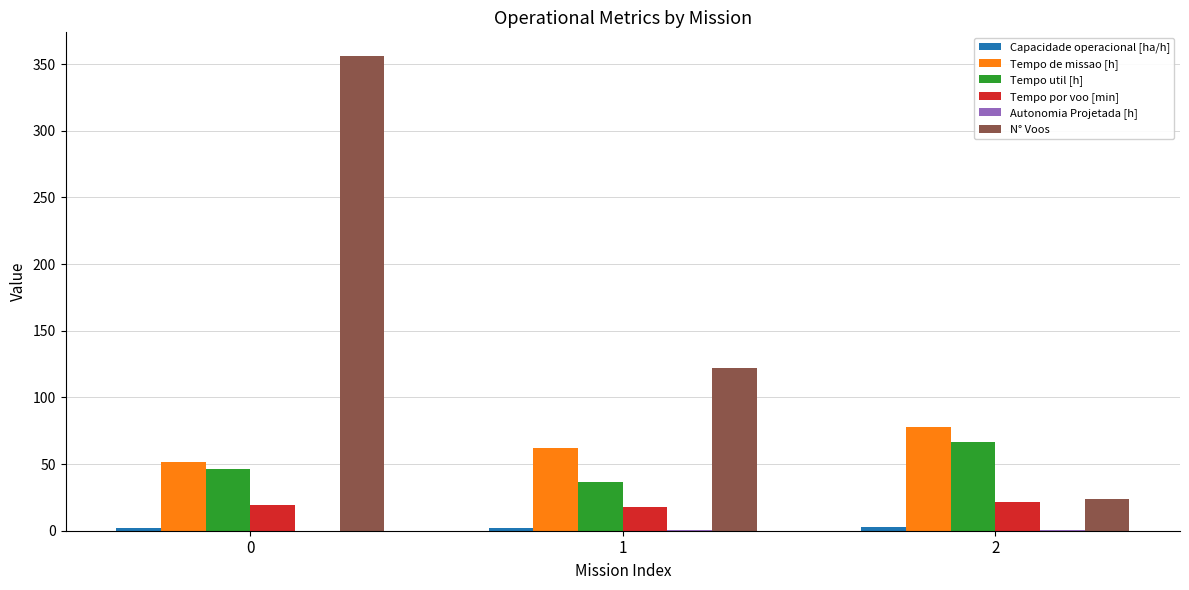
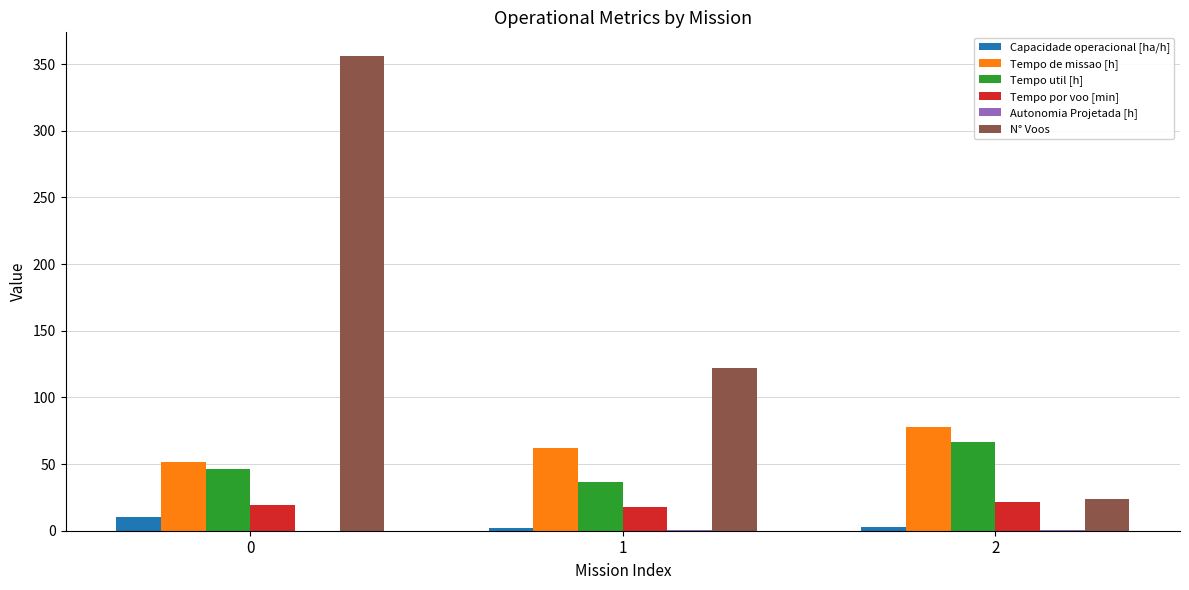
Capacidade operacional [ha/h], 0: 2 -> 11
